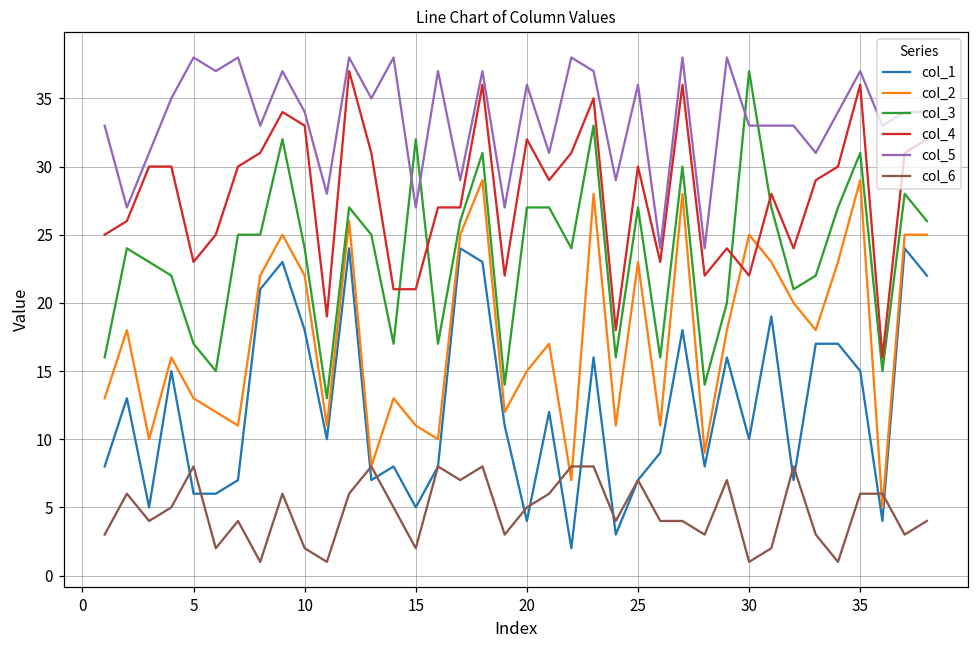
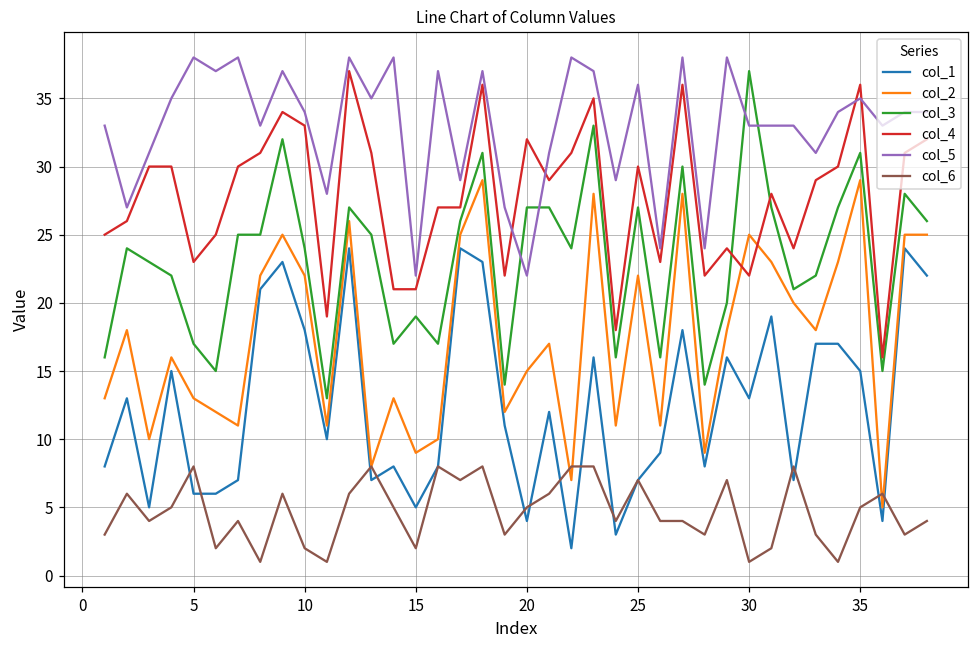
col_2, 15: 11 -> 9
col_3, 15: 32 -> 19
col_5, 15: 27 -> 22
col_5, 20: 36 -> 22
col_2, 25: 23 -> 22
col_1, 30: 10 -> 13
col_5, 35: 37 -> 35
col_6, 35: 6 -> 5
